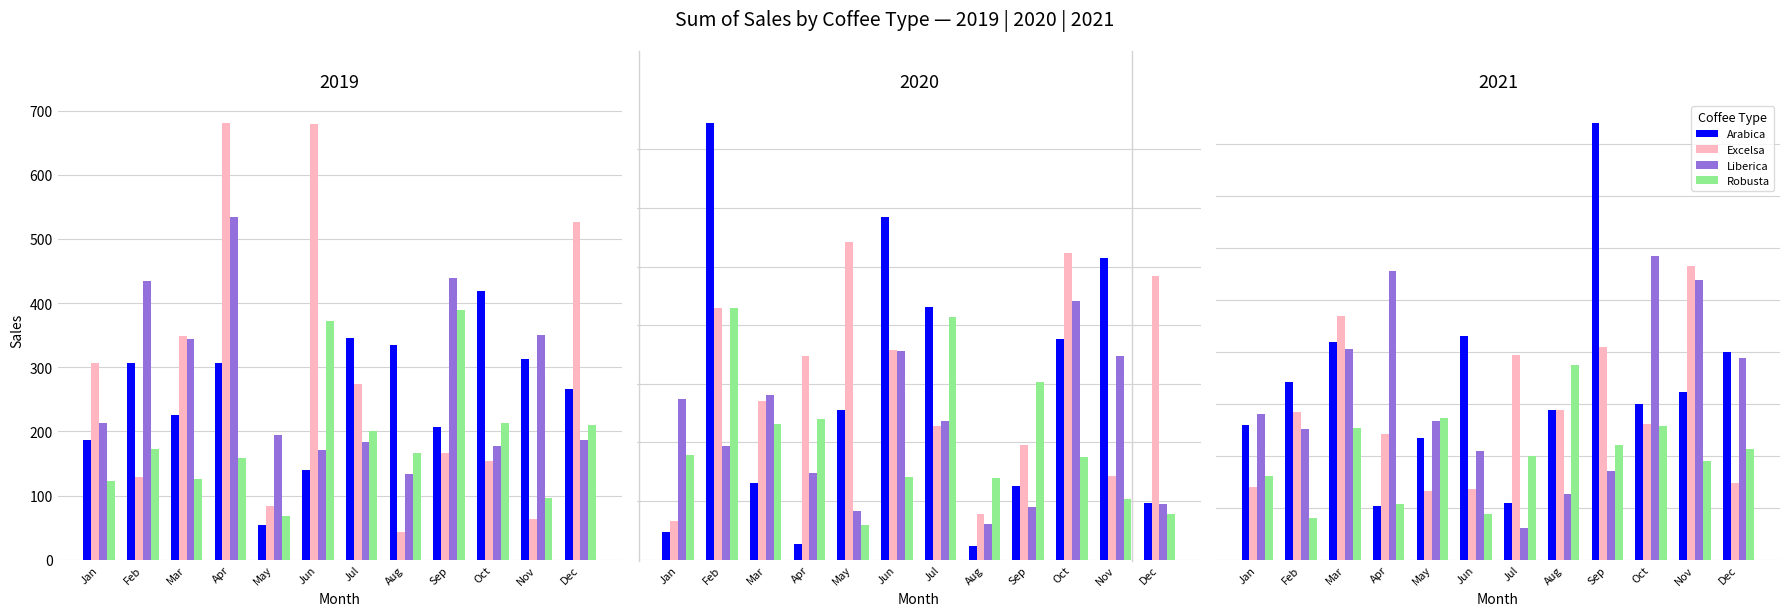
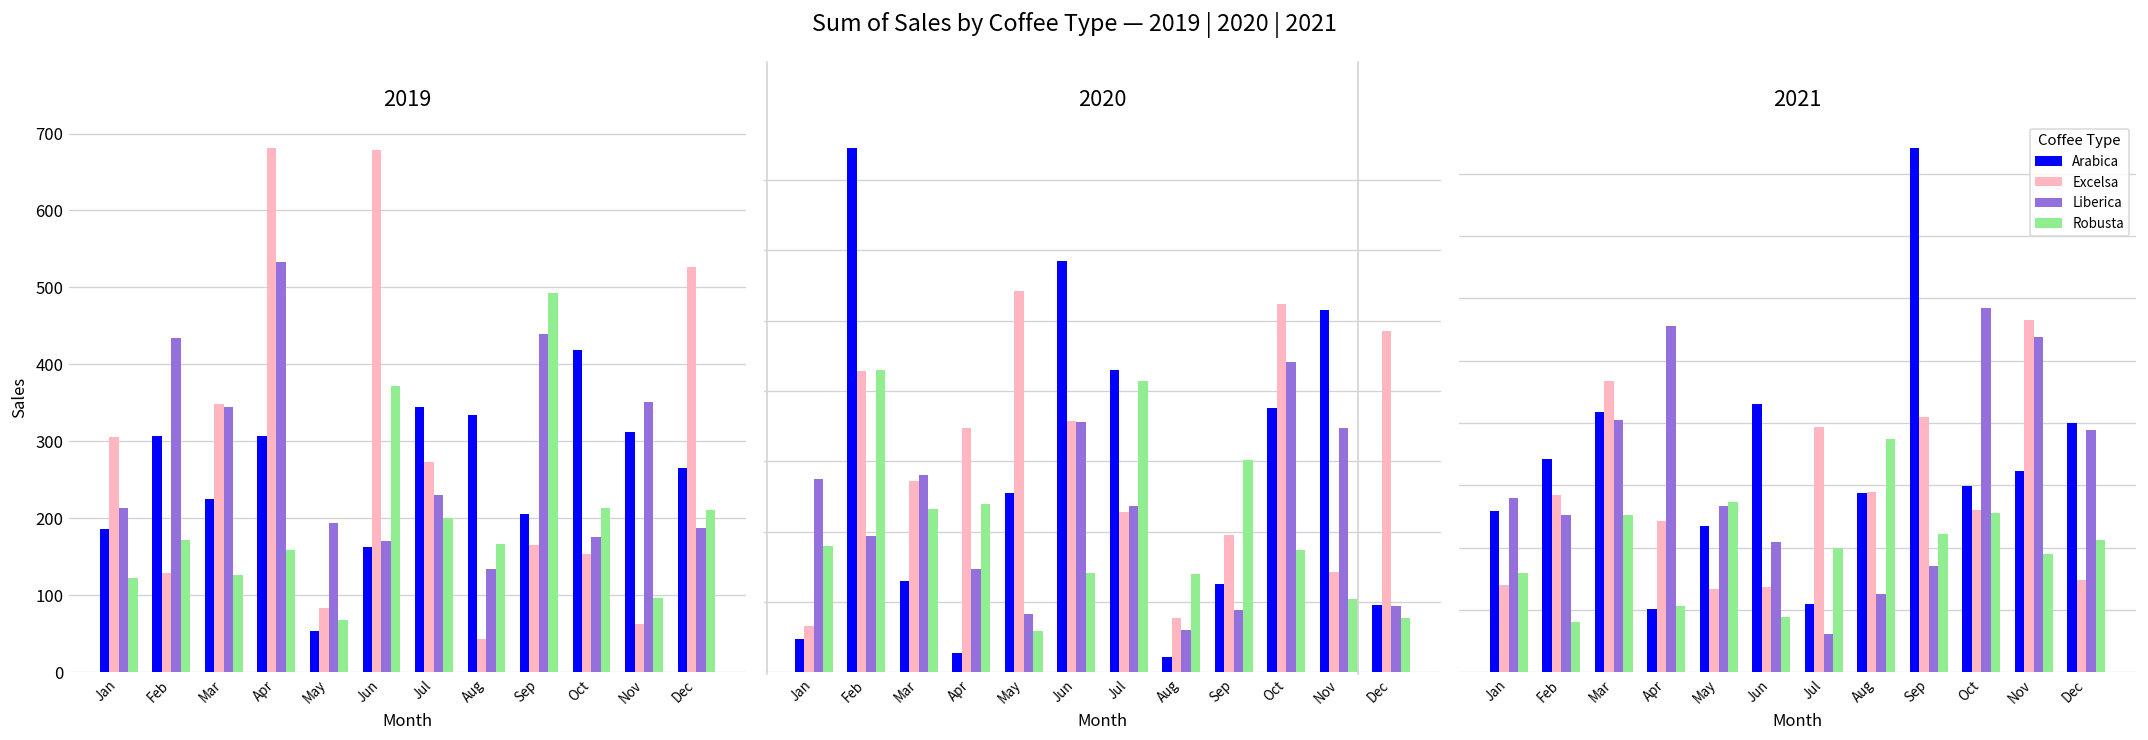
2019, Arabica, Jun: 140 -> 160
2019, Liberica, Jul: 180 -> 230
2019, Robusta, Sep: 390 -> 490
